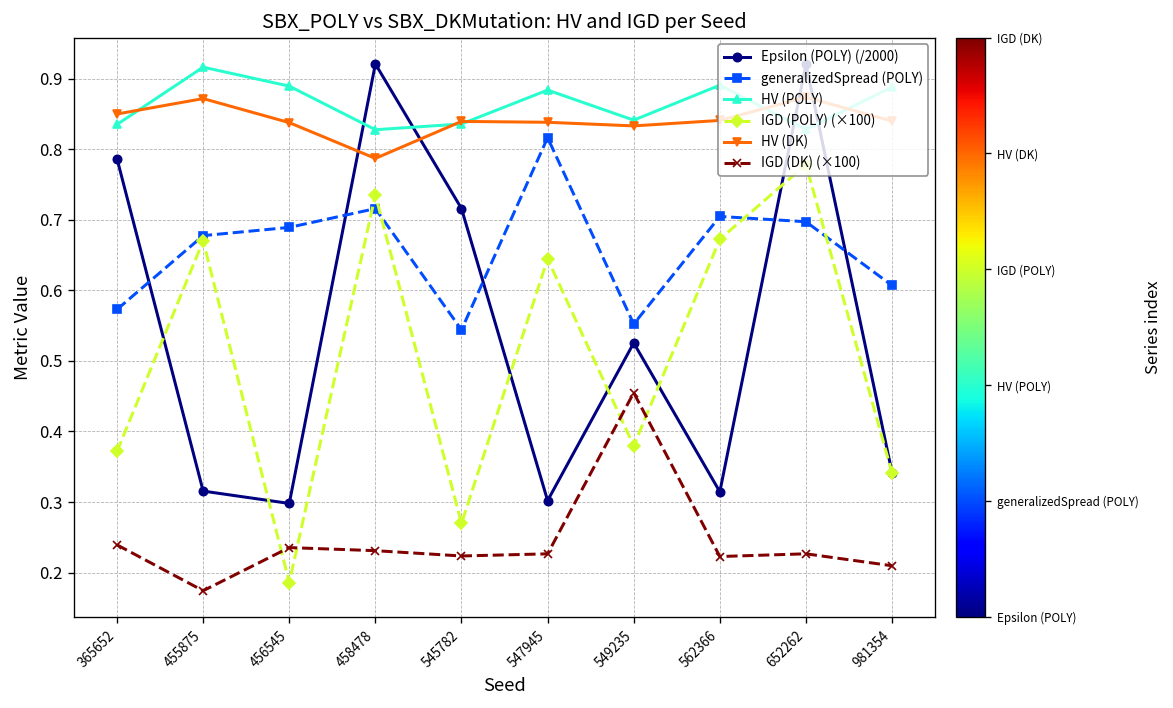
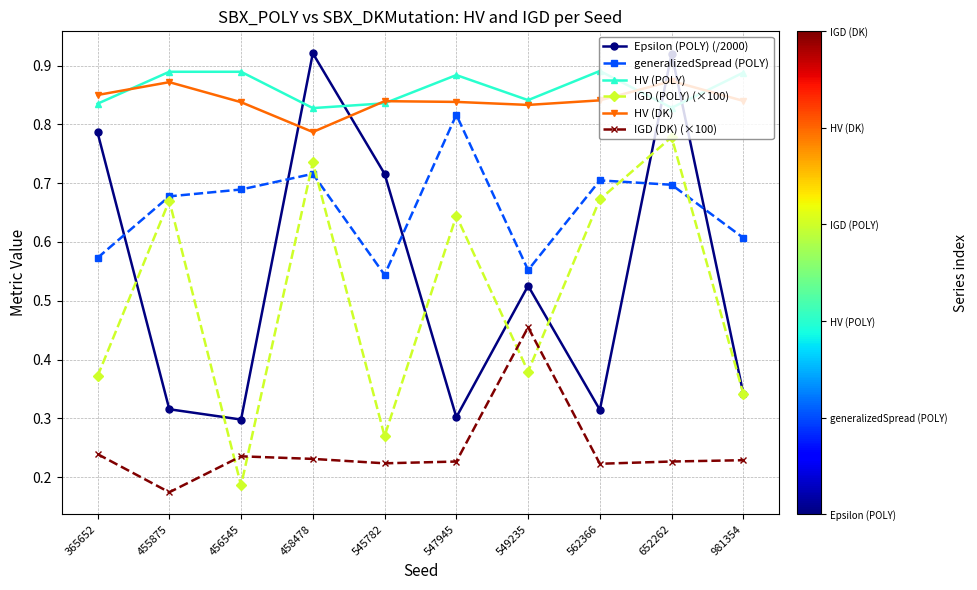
HV (POLY), 455875: 0.92 -> 0.89
IGD (DK) (×100), 981354: 0.21 -> 0.23
